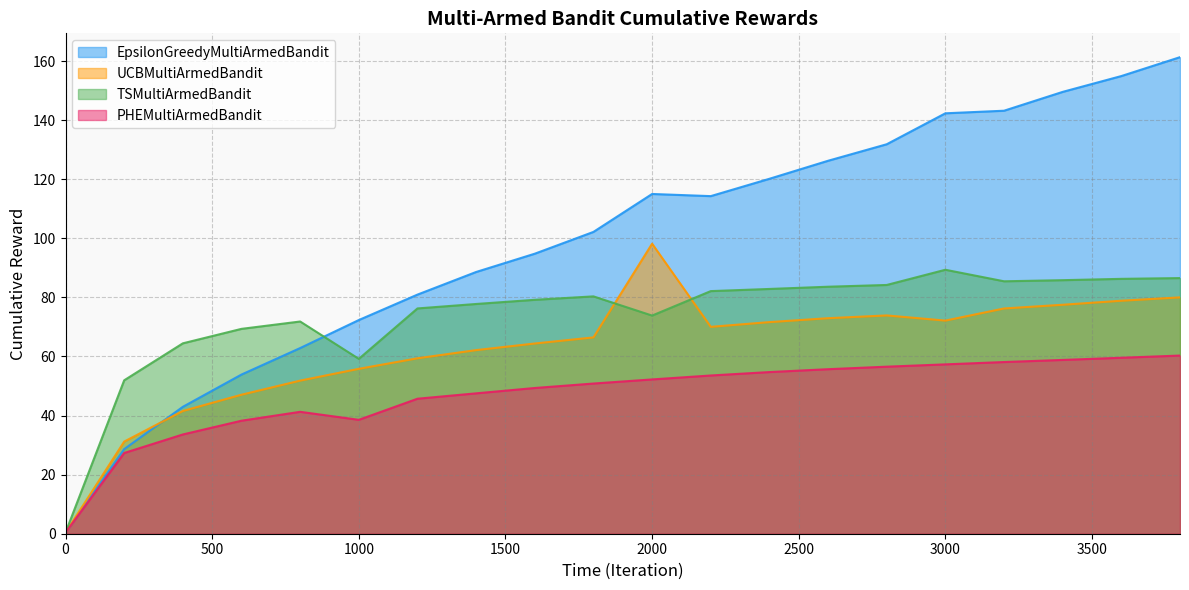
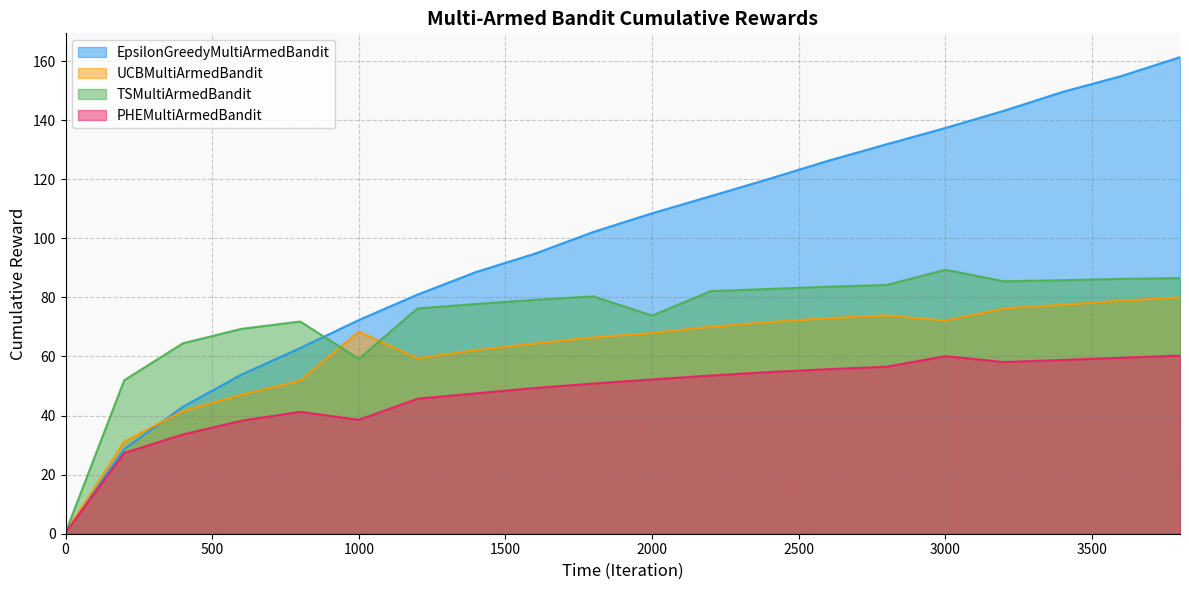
UCBMultiArmedBandit, 1000: 56 -> 68
EpsilonGreedyMultiArmedBandit, 2000: 115 -> 108
UCBMultiArmedBandit, 2000: 98 -> 68
EpsilonGreedyMultiArmedBandit, 3000: 142 -> 137
PHEMultiArmedBandit, 3000: 57 -> 60
